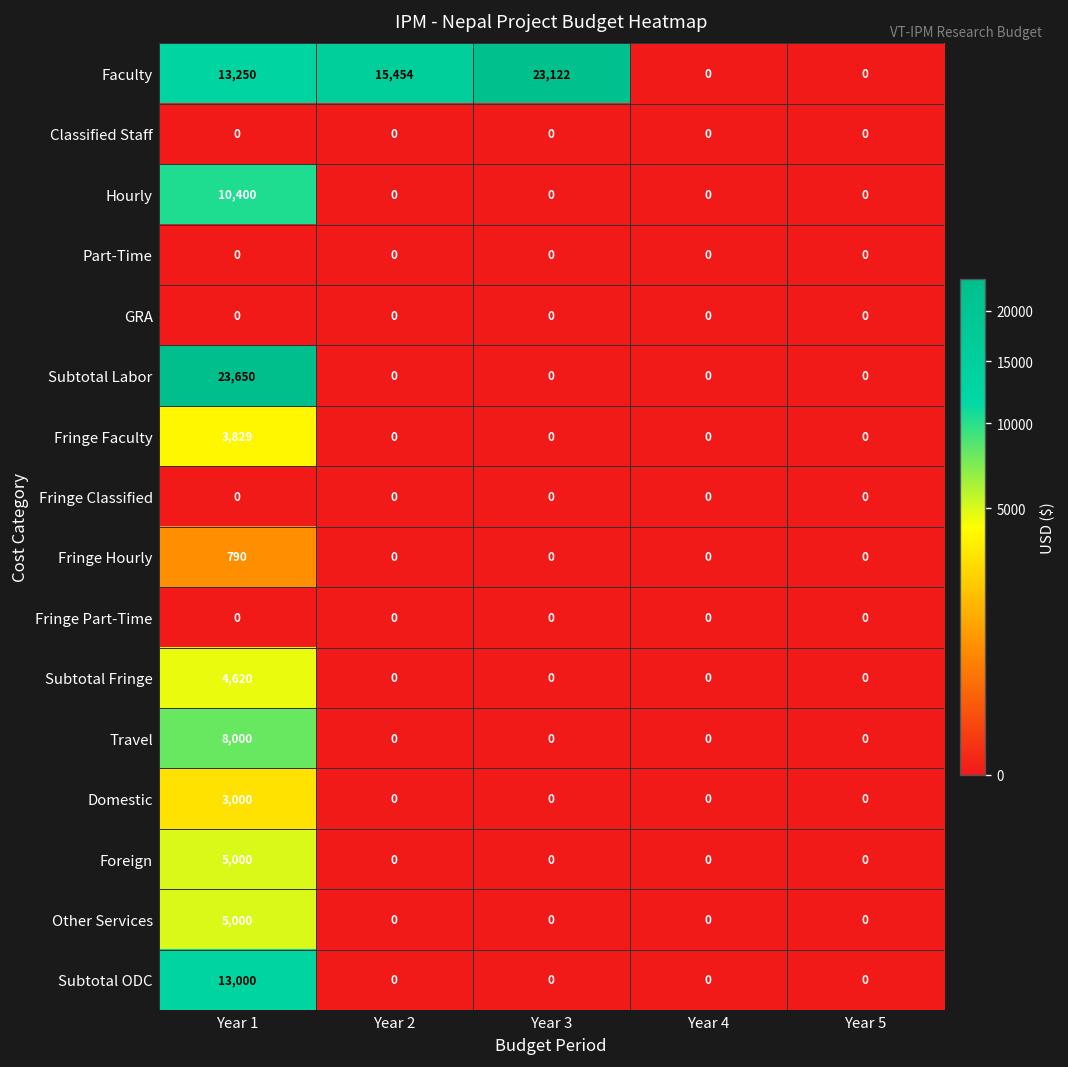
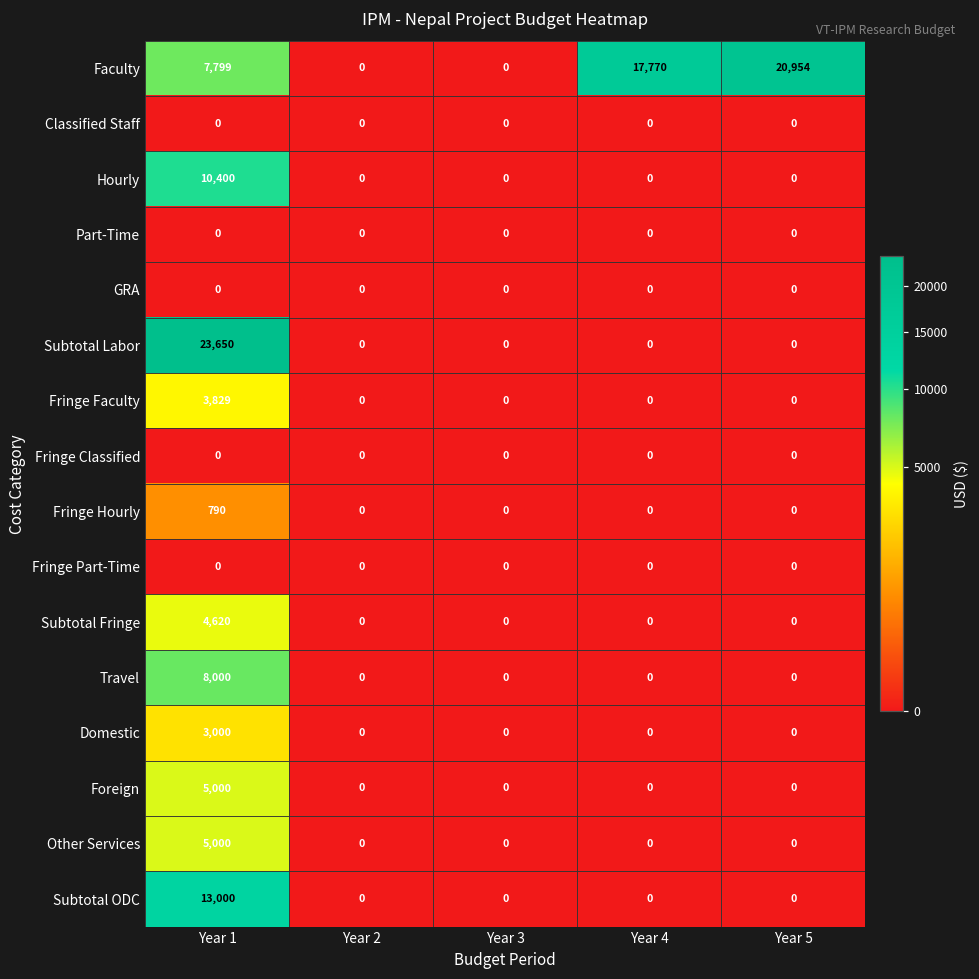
Faculty, Year 1: 13,250 -> 7,799
Faculty, Year 2: 15,454 -> 0
Faculty, Year 3: 23,122 -> 0
Faculty, Year 4: 0 -> 17,770
Faculty, Year 5: 0 -> 20,954
